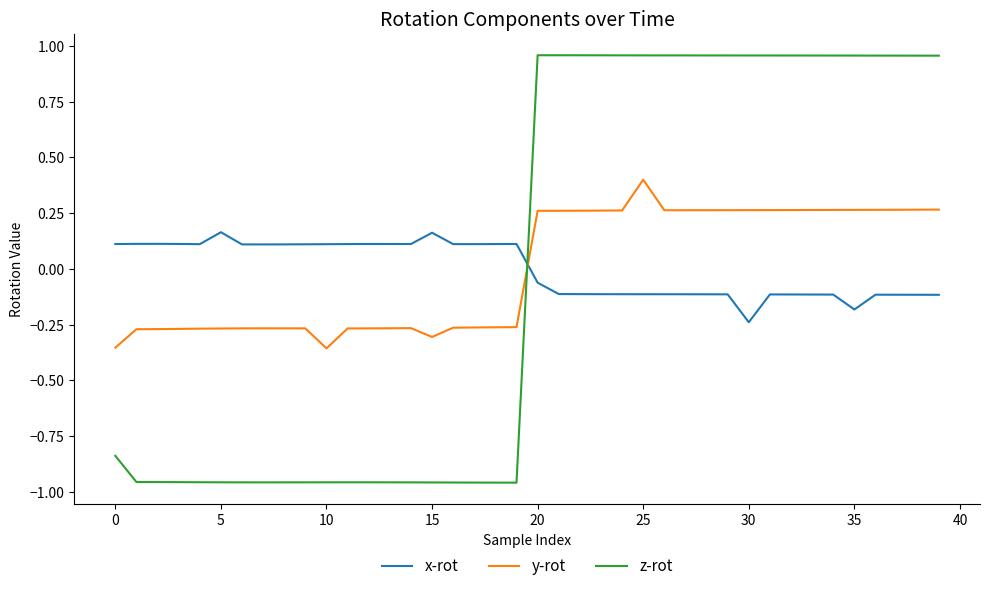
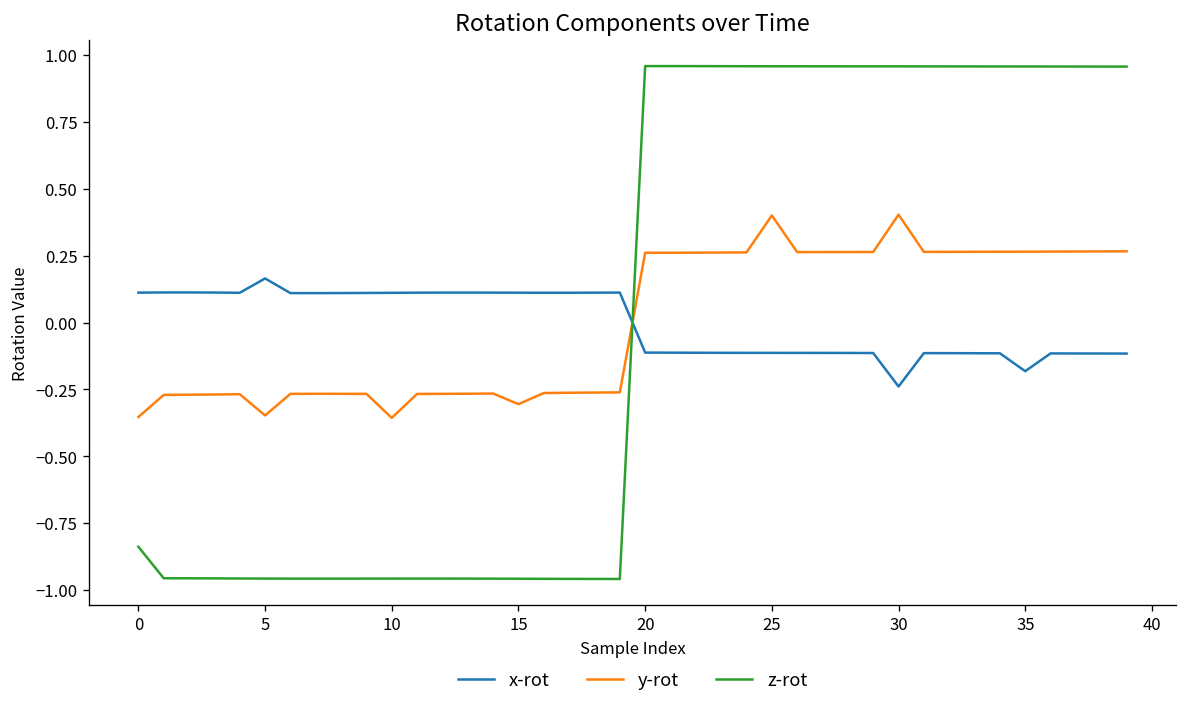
y-rot, 5: -0.27 -> -0.35
x-rot, 15: 0.16 -> 0.11
x-rot, 20: -0.06 -> -0.11
y-rot, 30: 0.26 -> 0.40
